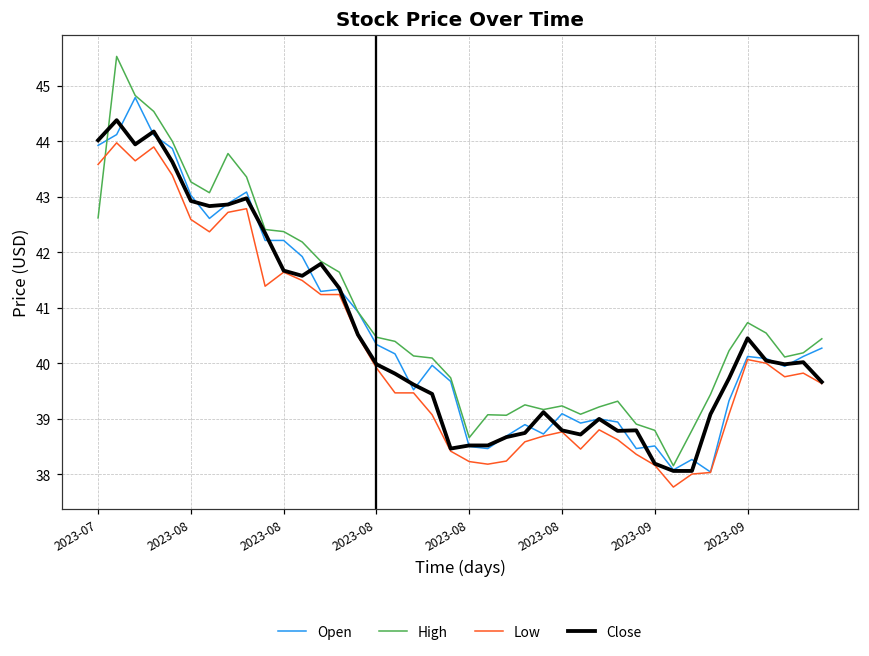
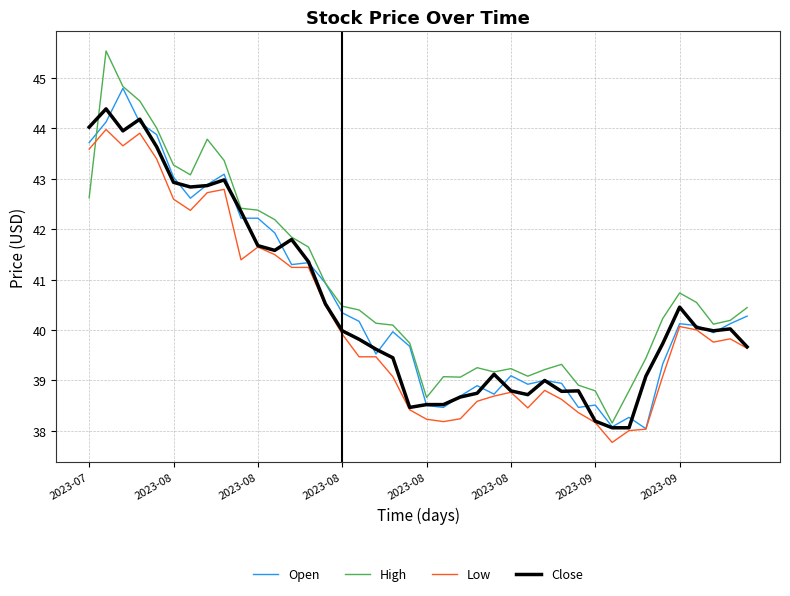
Open, 2023-07: 43.9 -> 43.7
